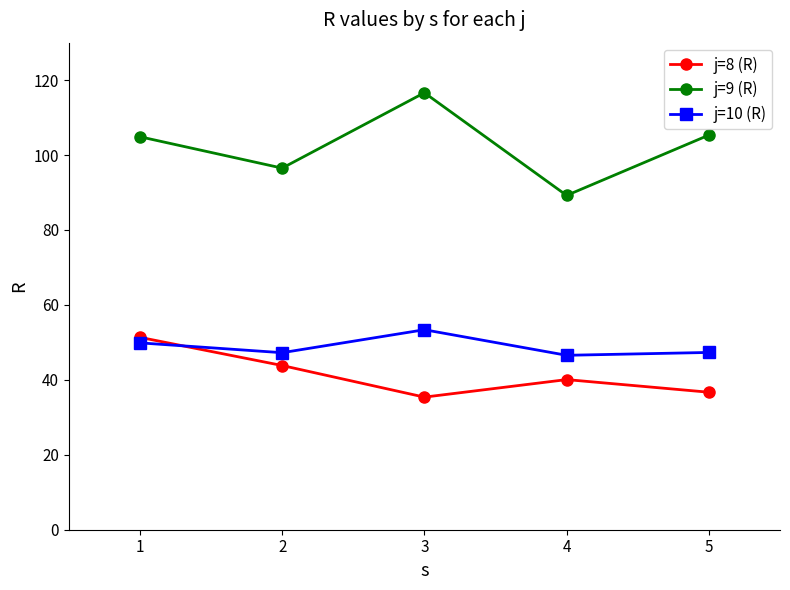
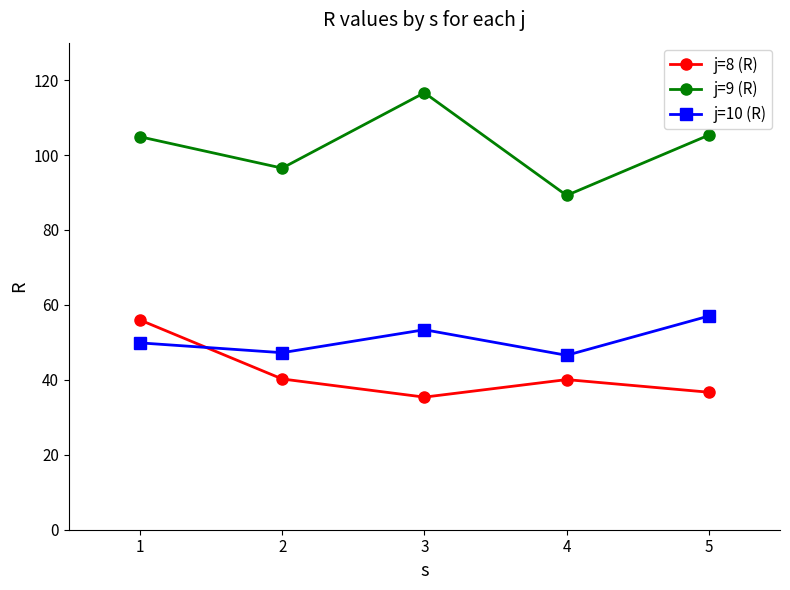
j=8 (R), 1: 51 -> 56
j=8 (R), 2: 44 -> 40
j=10 (R), 5: 47 -> 57
